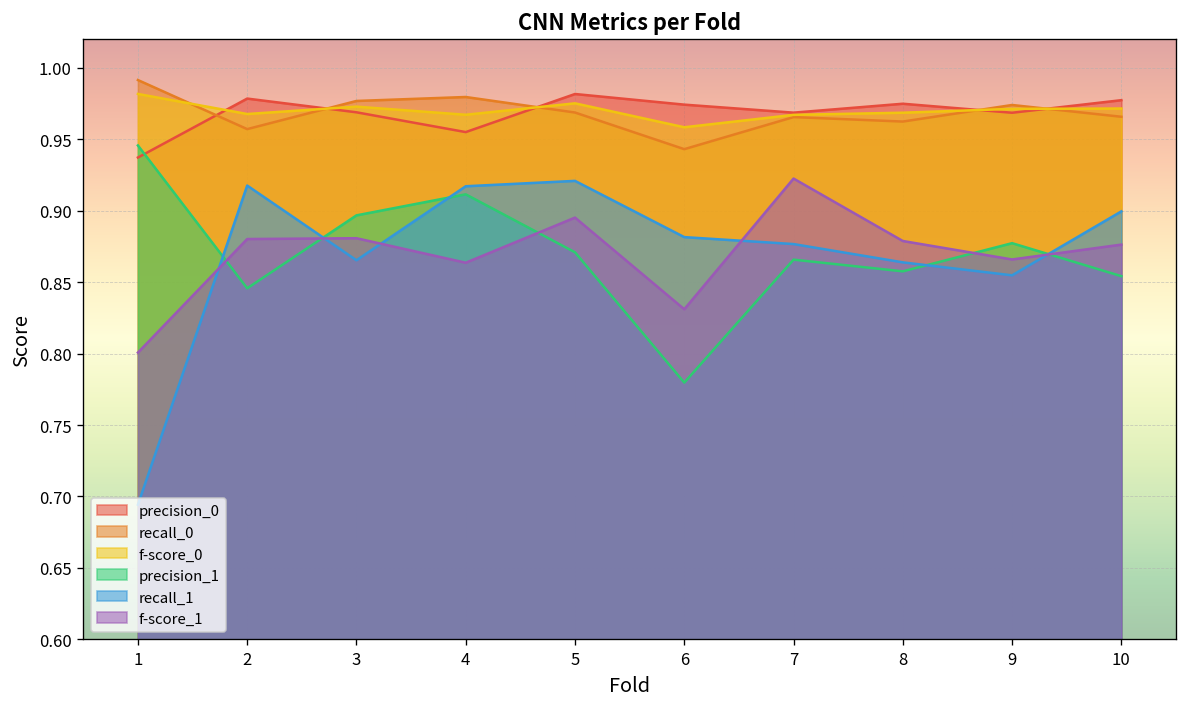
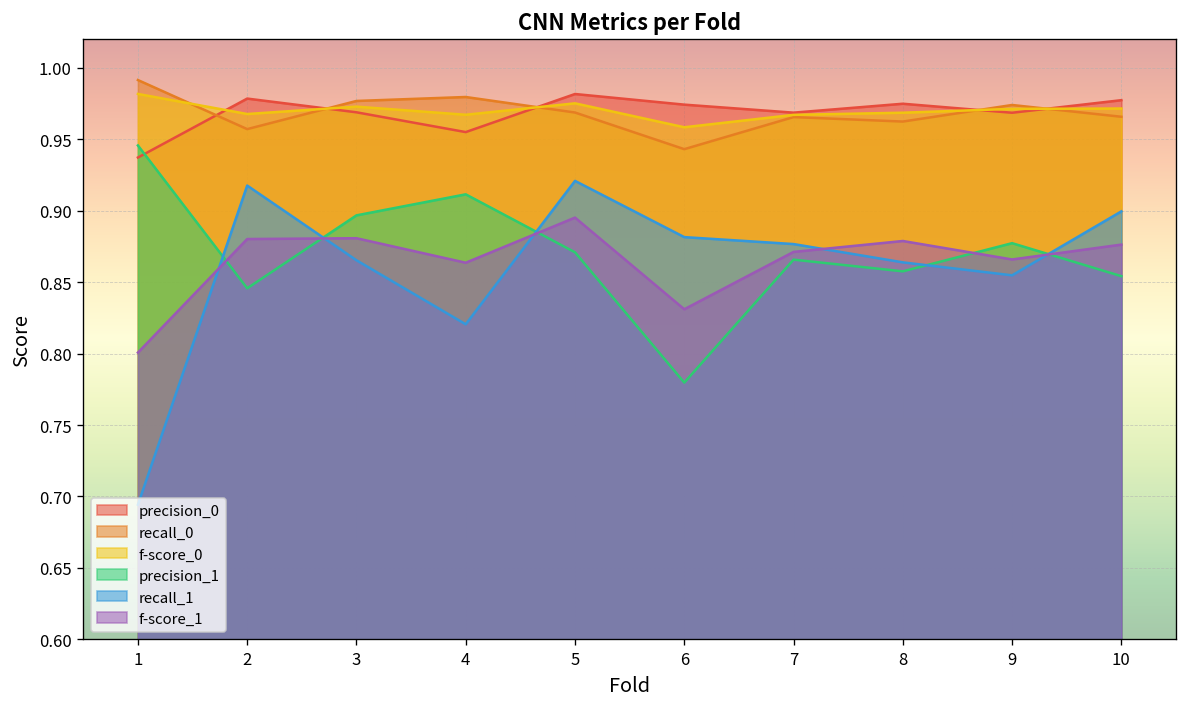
recall_1, 4: 0.917 -> 0.820
f-score_1, 7: 0.922 -> 0.871
